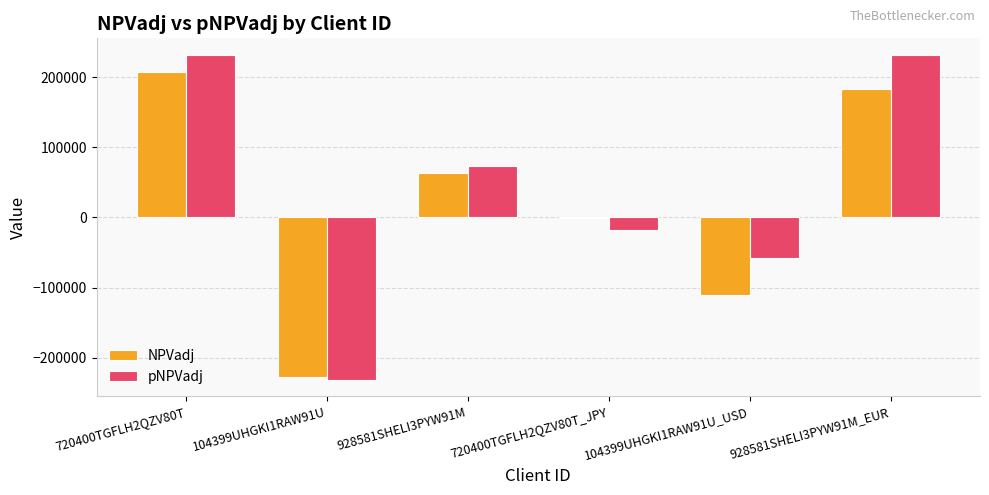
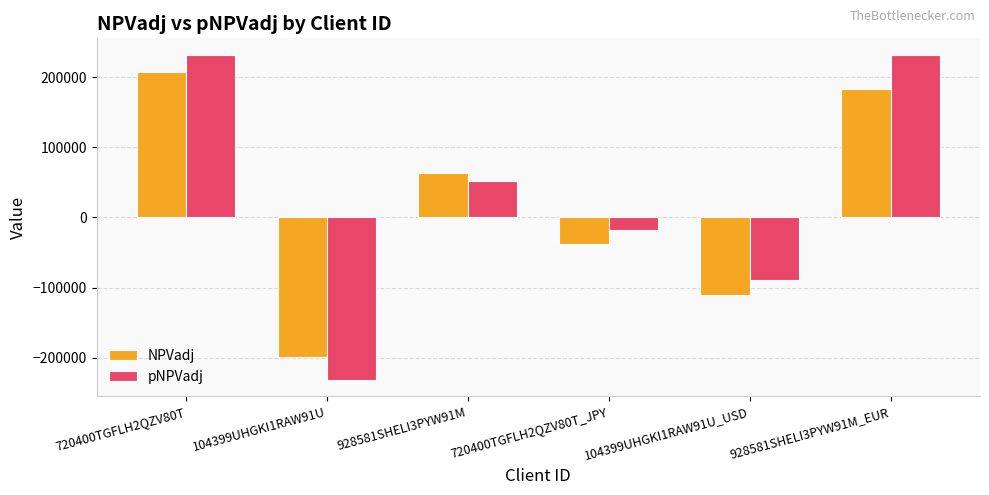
NPVadj, 104399UHGKI1RAW91U: -230000 -> -200000
pNPVadj, 928581SHELI3PYW91M: 70000 -> 50000
NPVadj, 720400TGFLH2QZV80T_JPY: 0 -> -40000
pNPVadj, 104399UHGKI1RAW91U_USD: -60000 -> -90000
